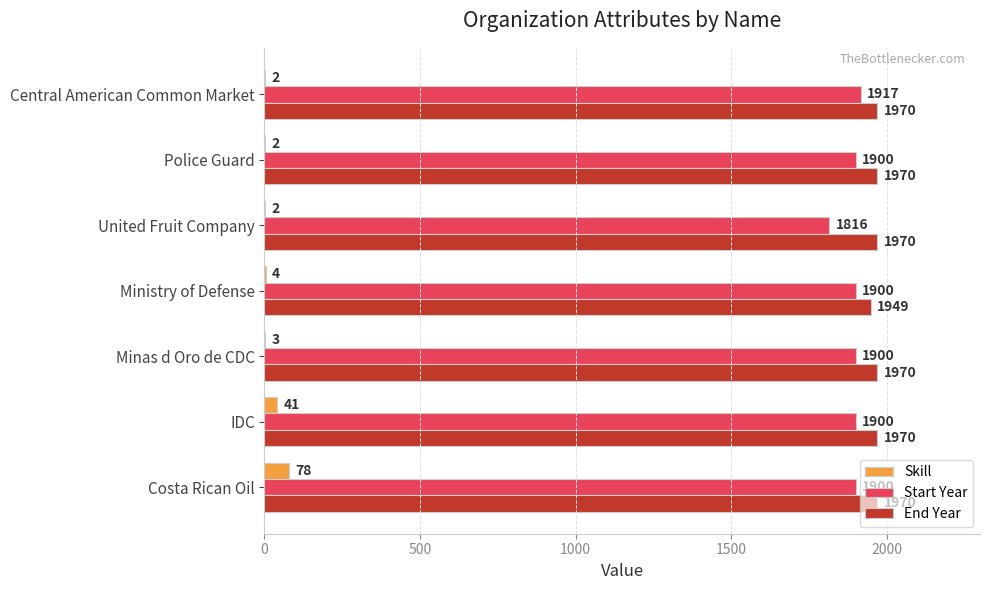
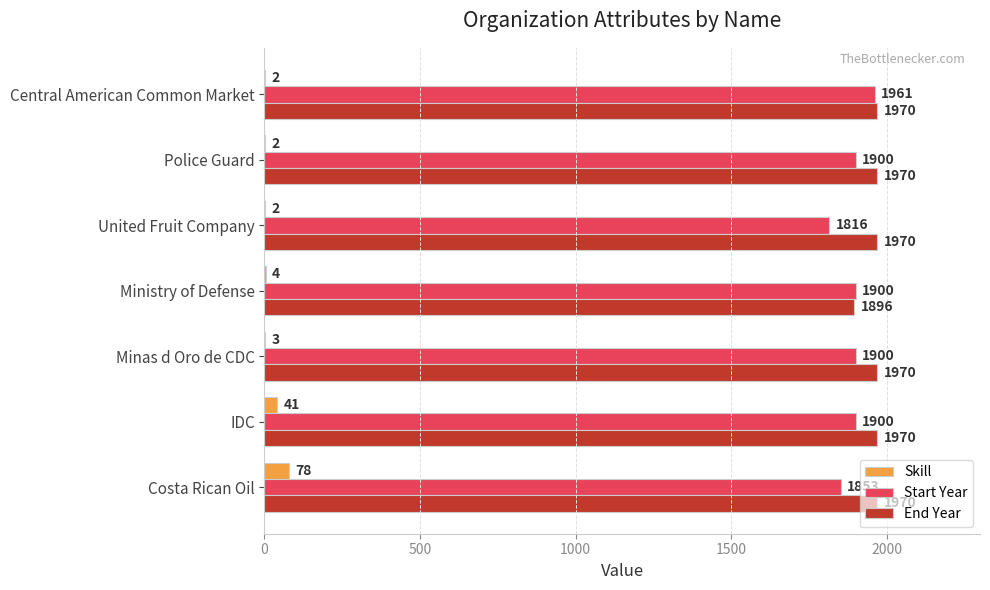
Start Year, Central American Common Market: 1917 -> 1961
End Year, Ministry of Defense: 1949 -> 1896
Start Year, Costa Rican Oil: 1900 -> 1850
